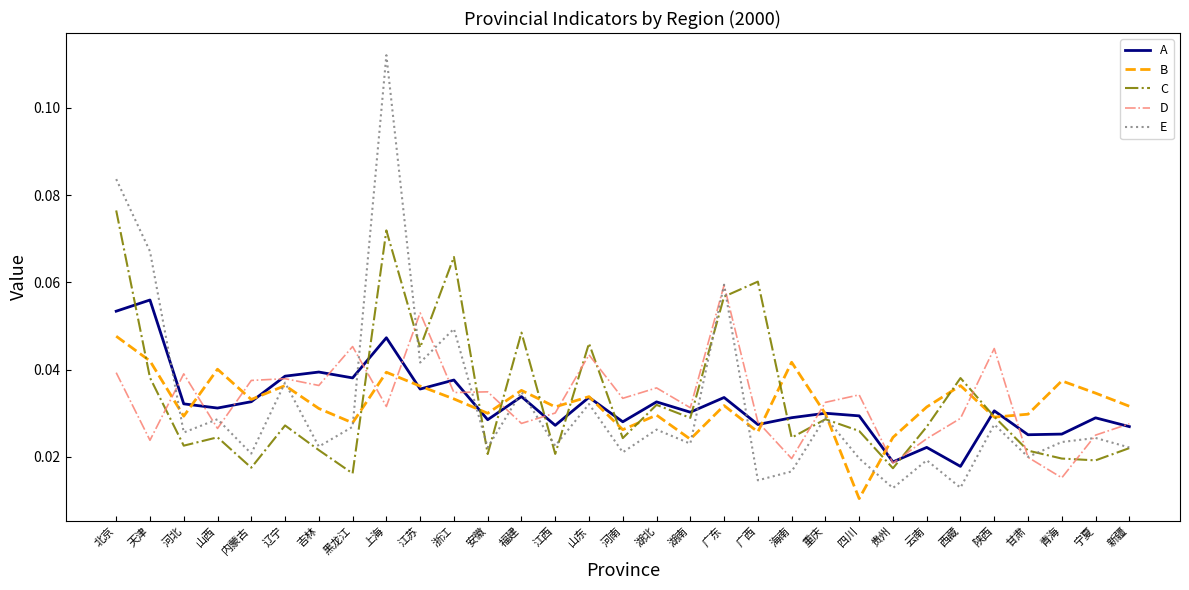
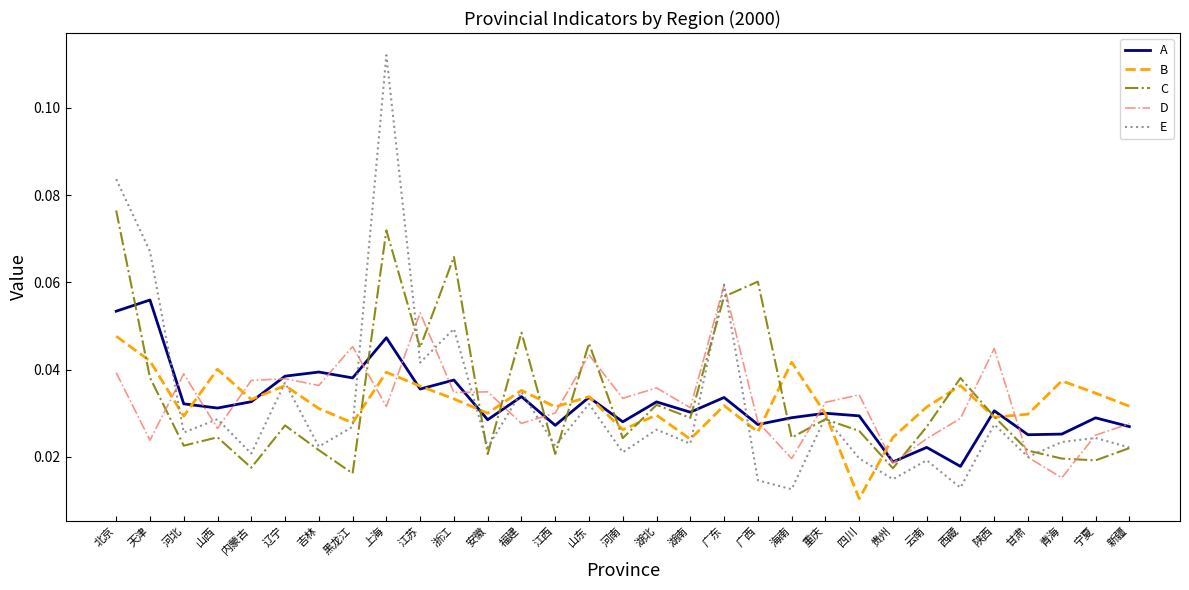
E, 海南: 0.017 -> 0.013
E, 贵州: 0.013 -> 0.015
